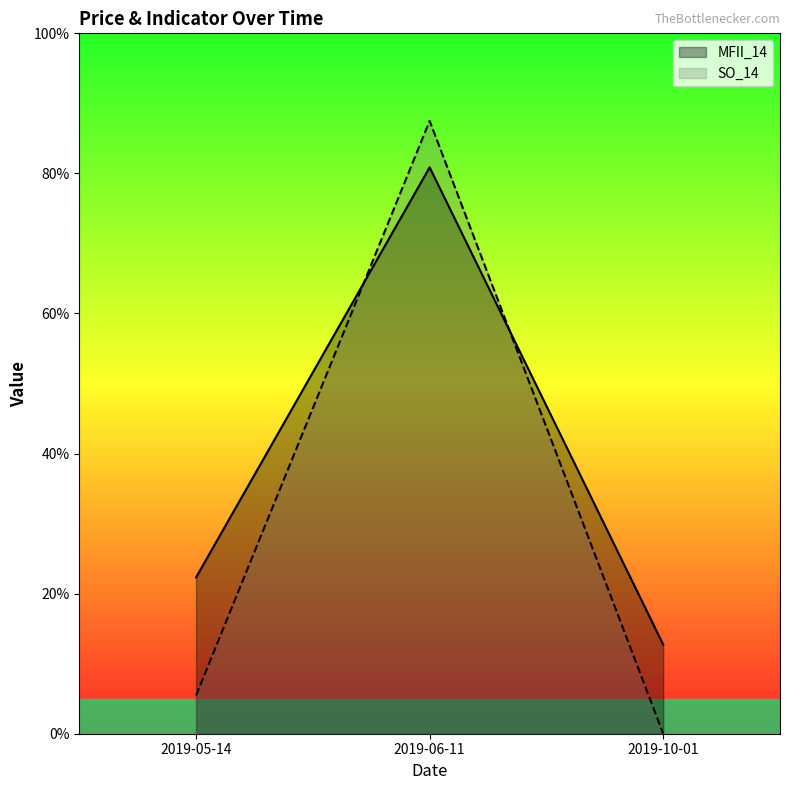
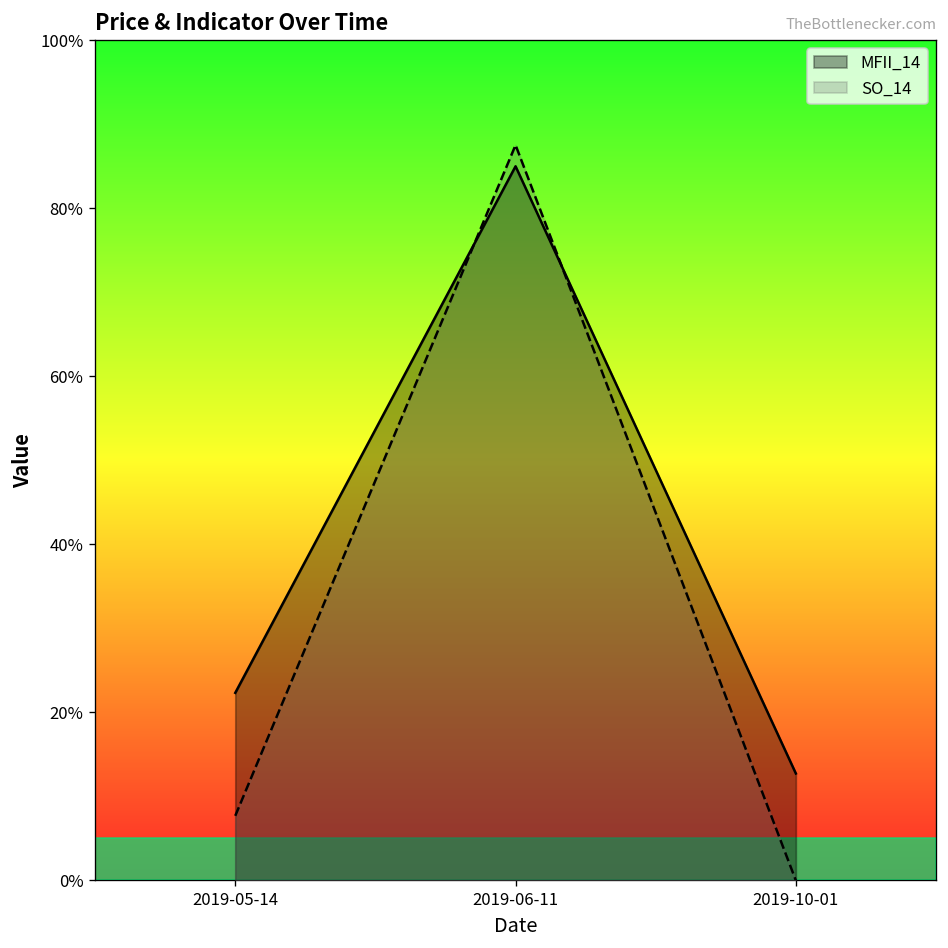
SO_14, 2019-05-14: 5% -> 8%
MFII_14, 2019-06-11: 81% -> 85%
